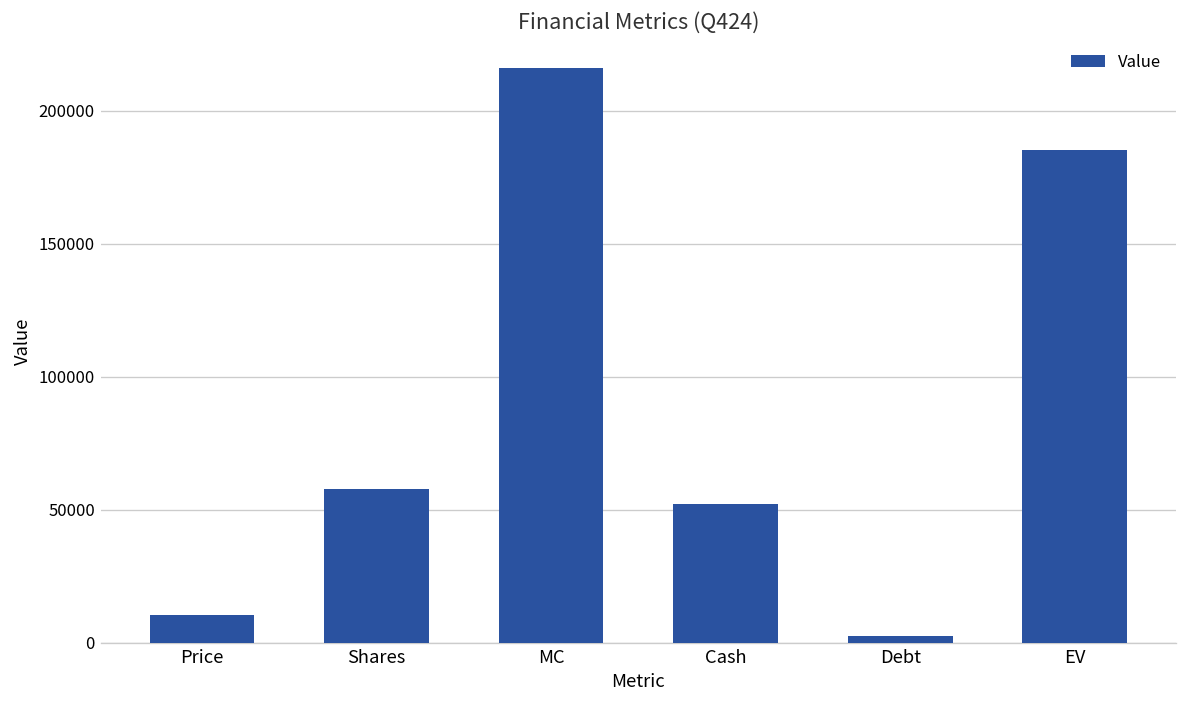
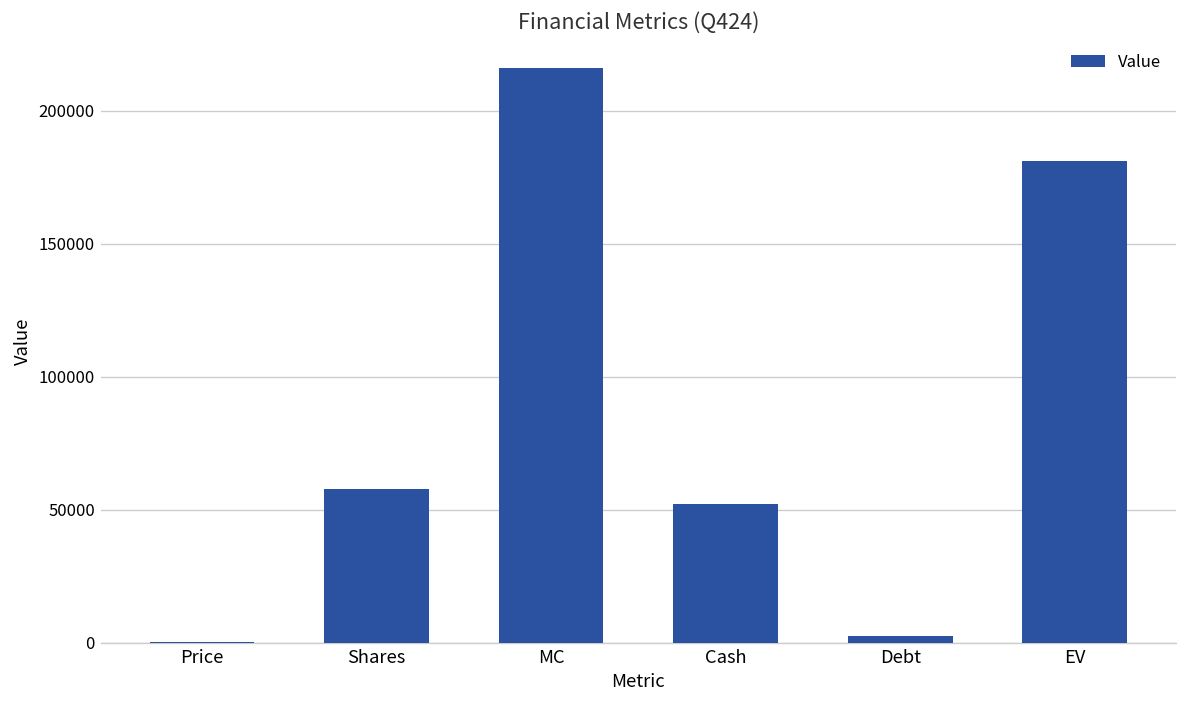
Price: 10000 -> 0
EV: 185000 -> 181000
